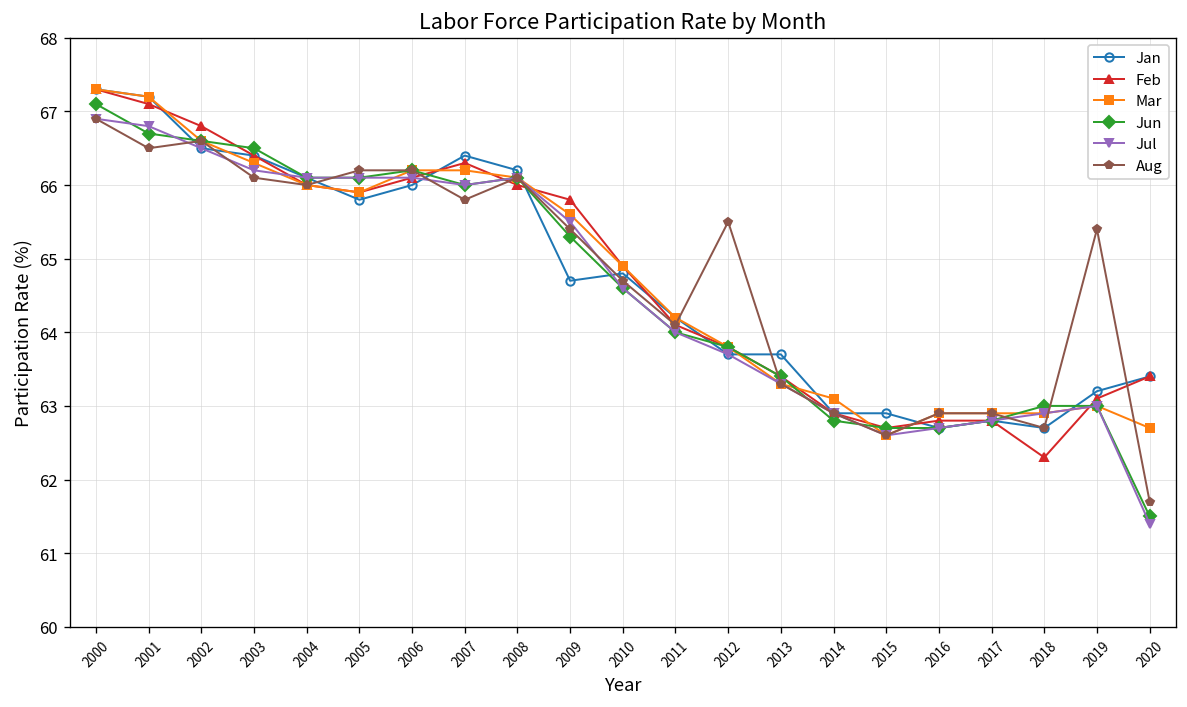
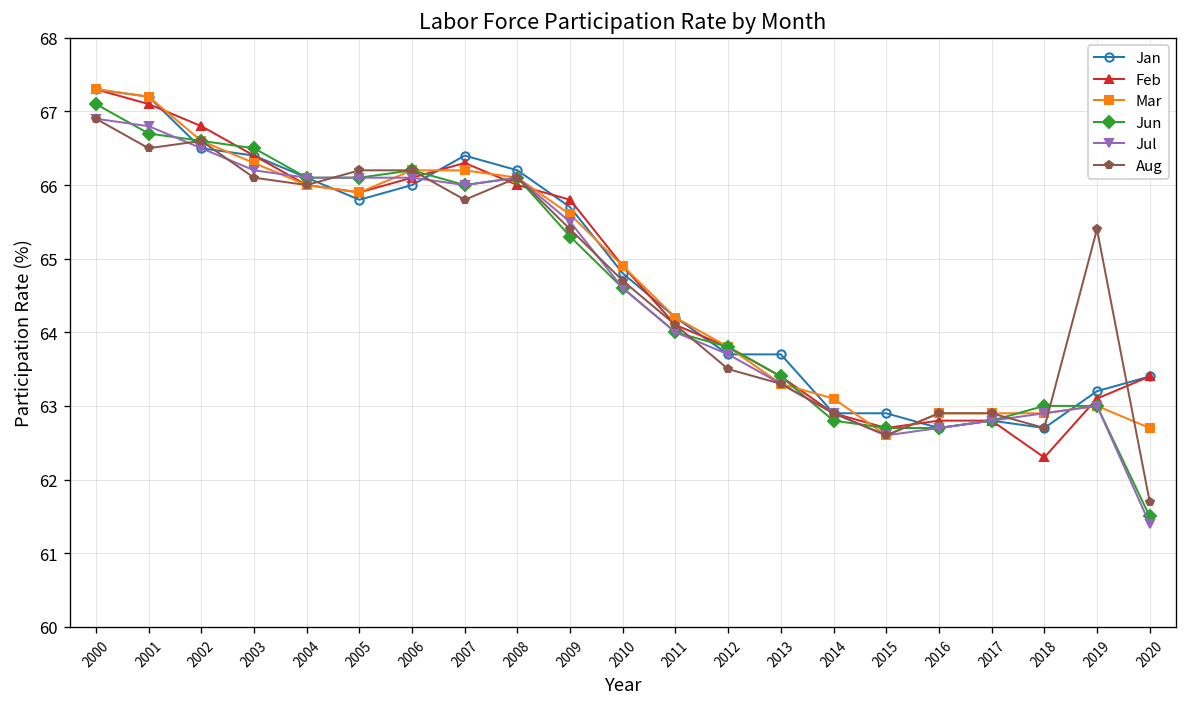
Jan, 2009: 64.7 -> 65.7
Aug, 2012: 65.5 -> 63.5
